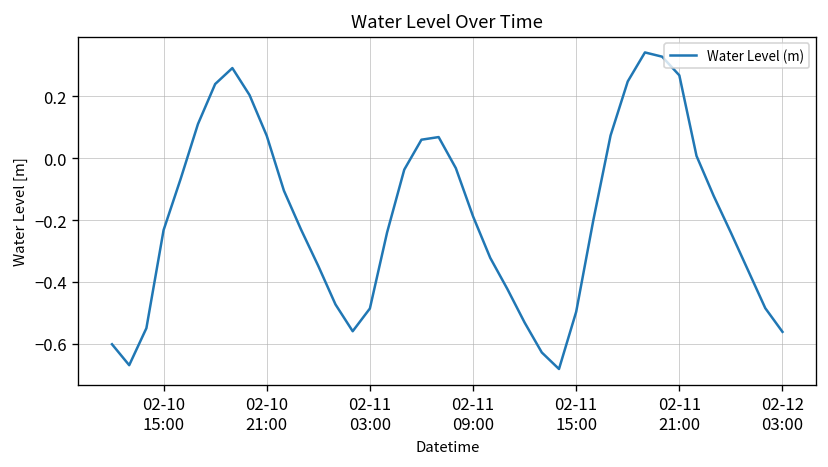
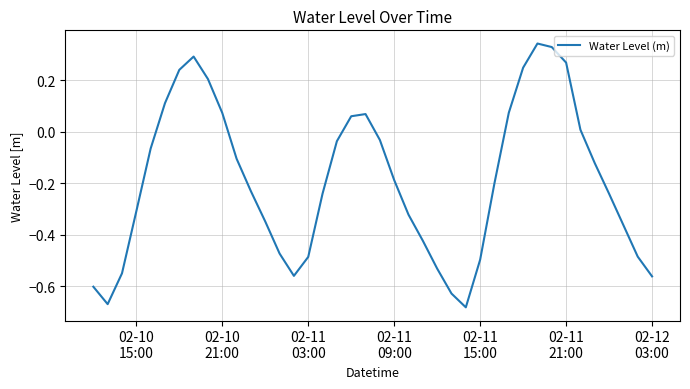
02-10 15:00: -0.23 -> -0.31
